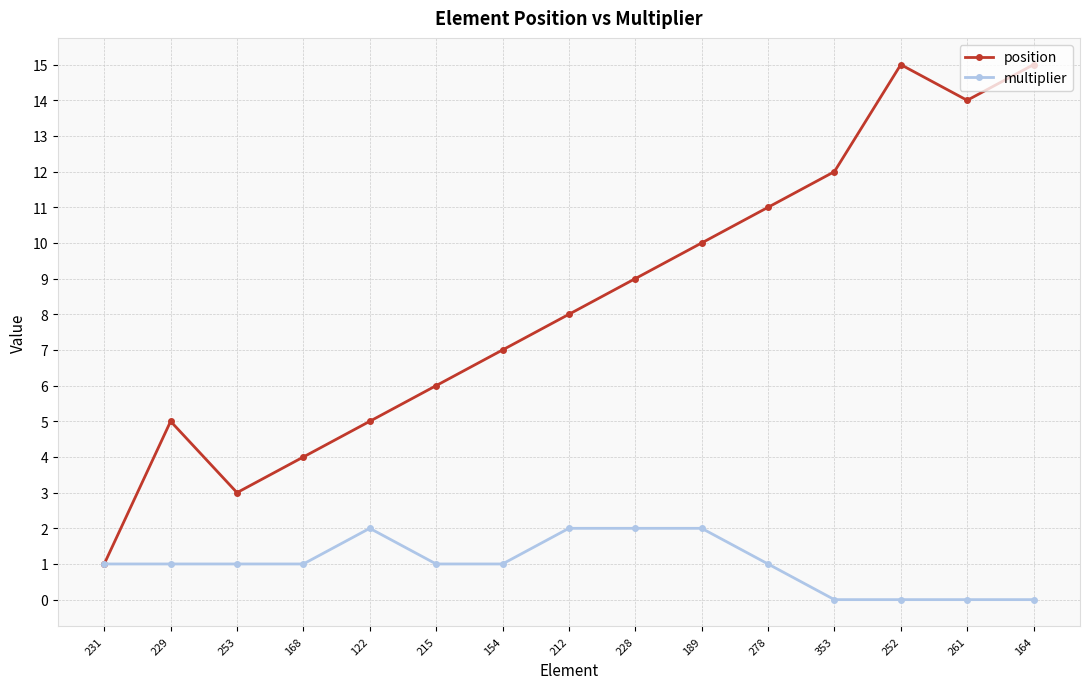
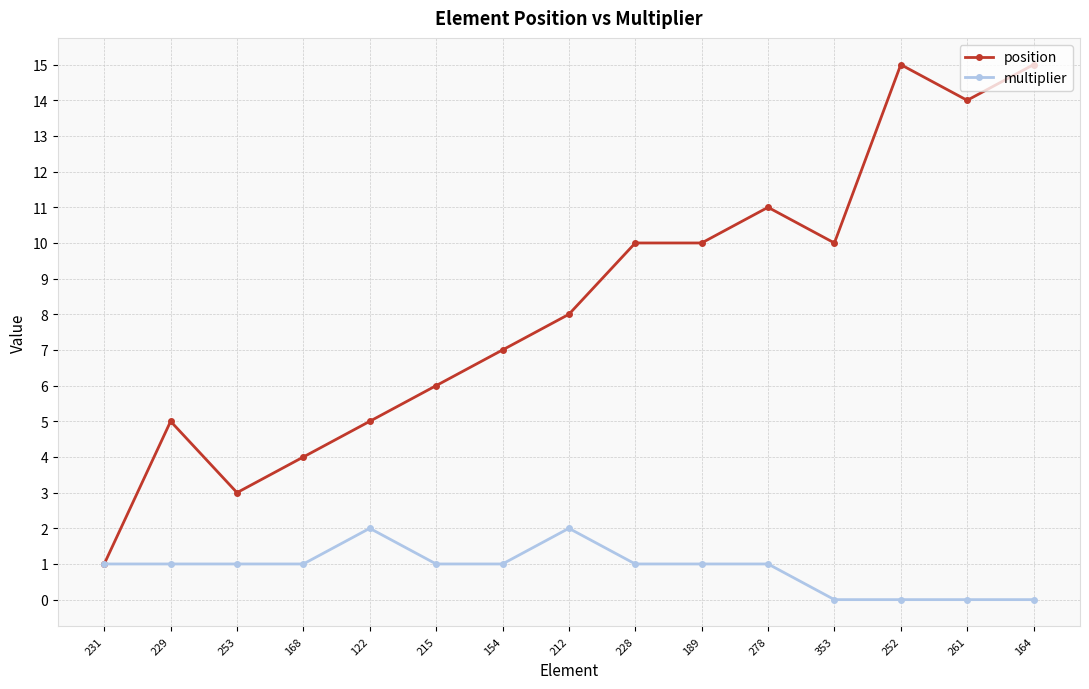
position, 228: 9 -> 10
multiplier, 228: 2 -> 1
multiplier, 189: 2 -> 1
position, 353: 12 -> 10
